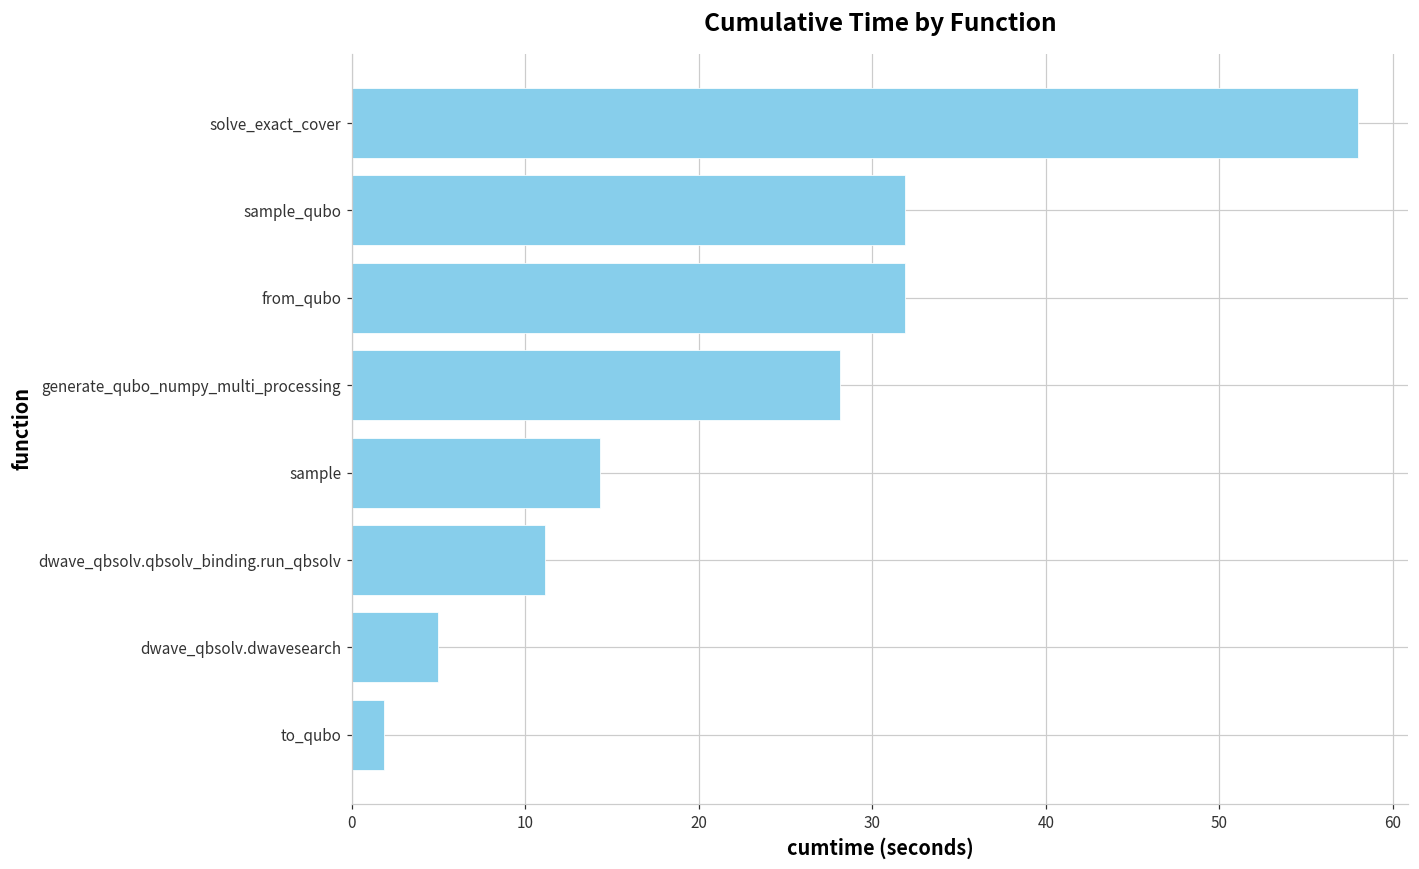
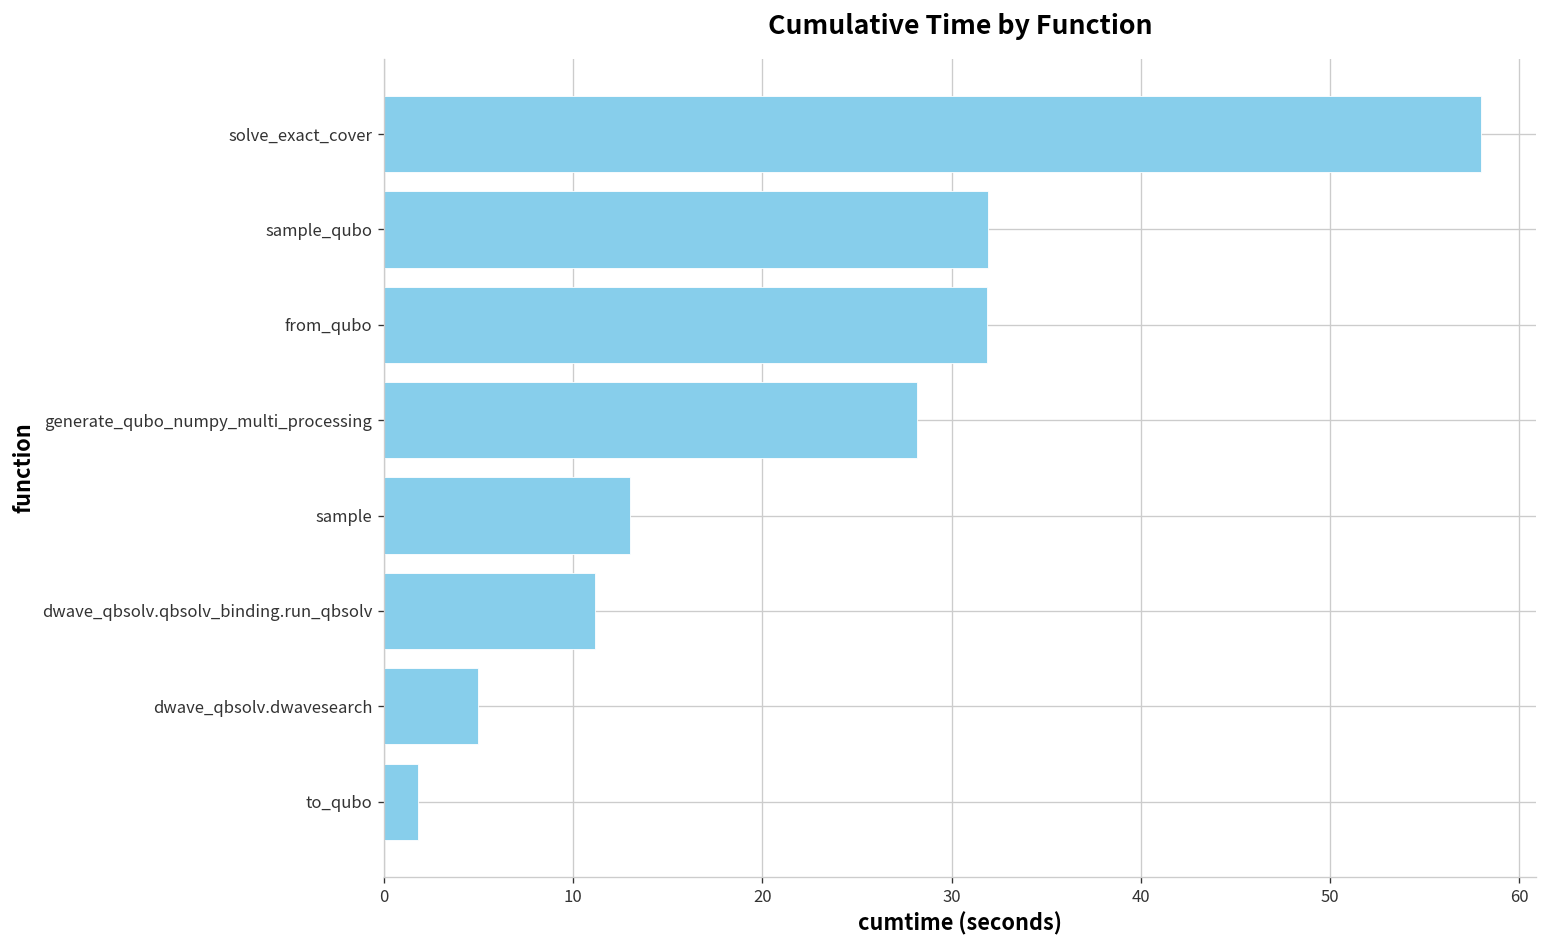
sample: 14.3 -> 13.0
